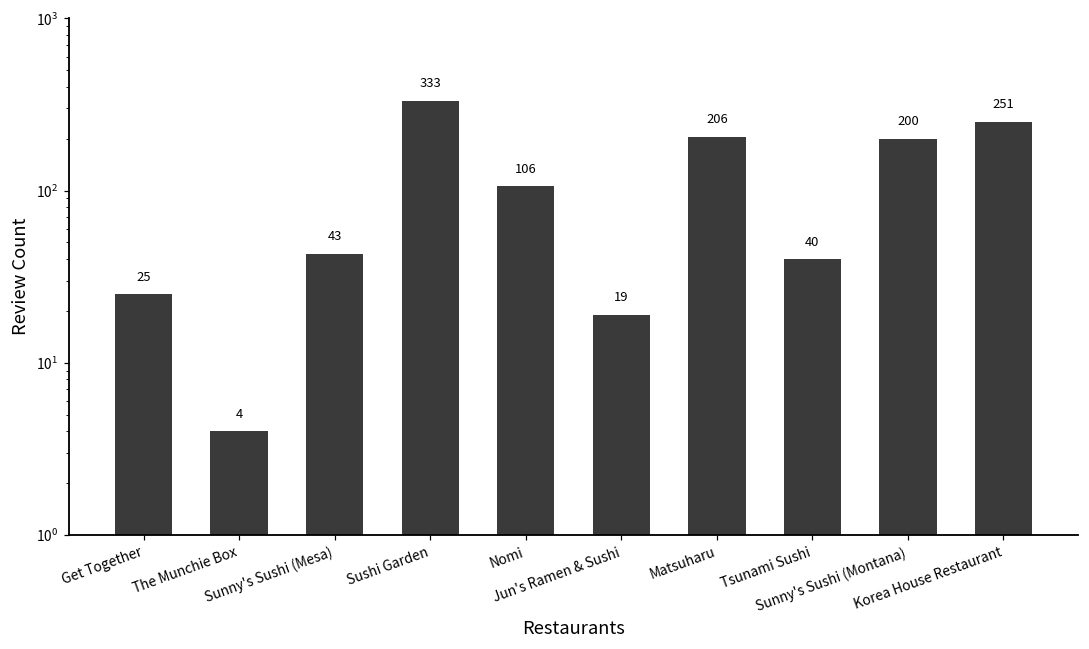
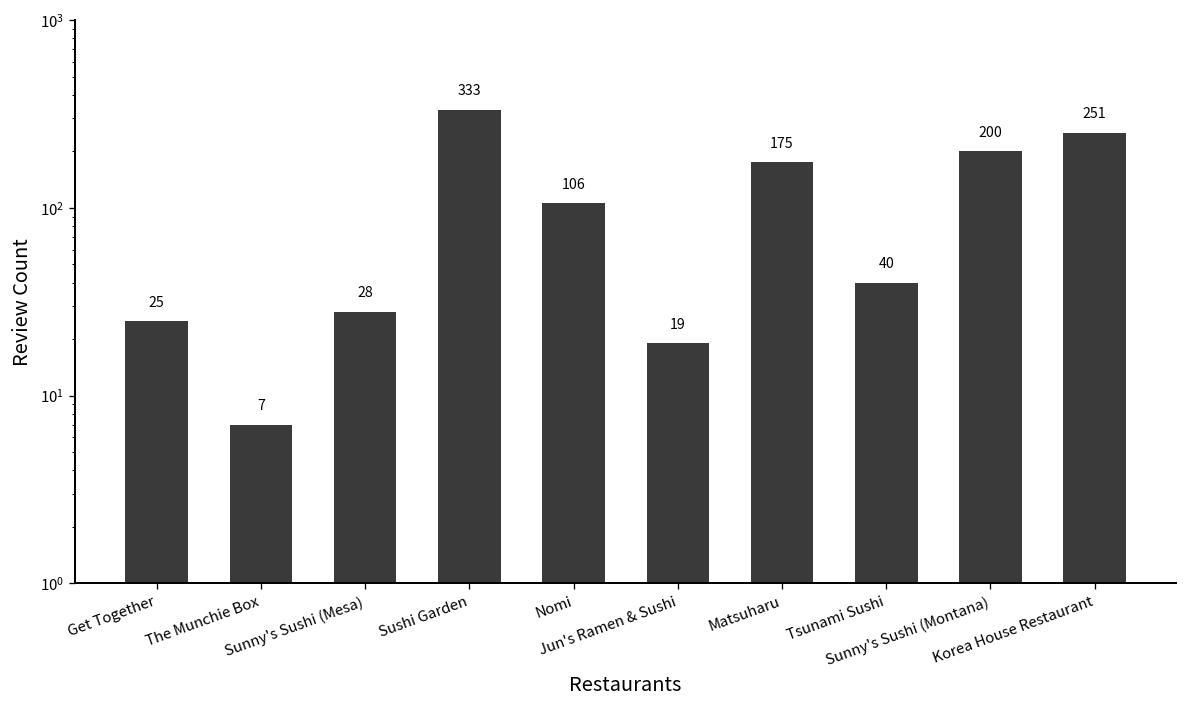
The Munchie Box: 4 -> 7
Sunny's Sushi (Mesa): 43 -> 28
Matsuharu: 206 -> 175
